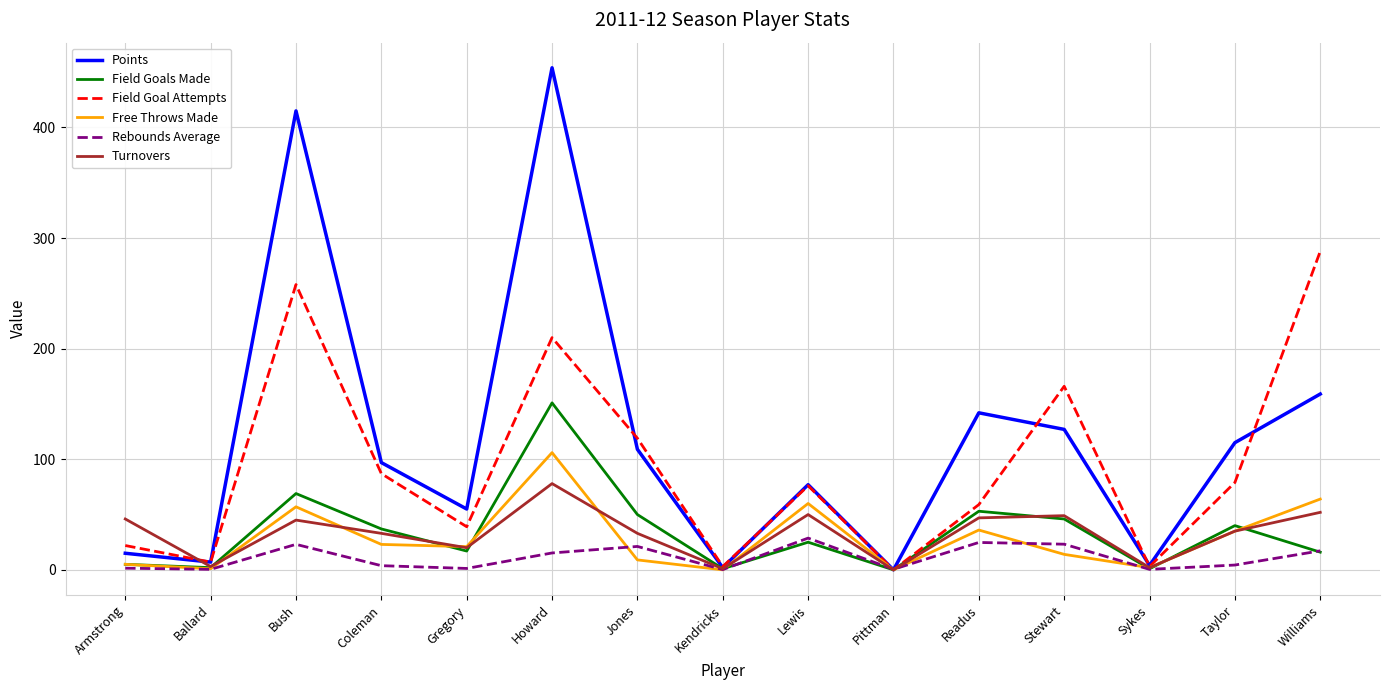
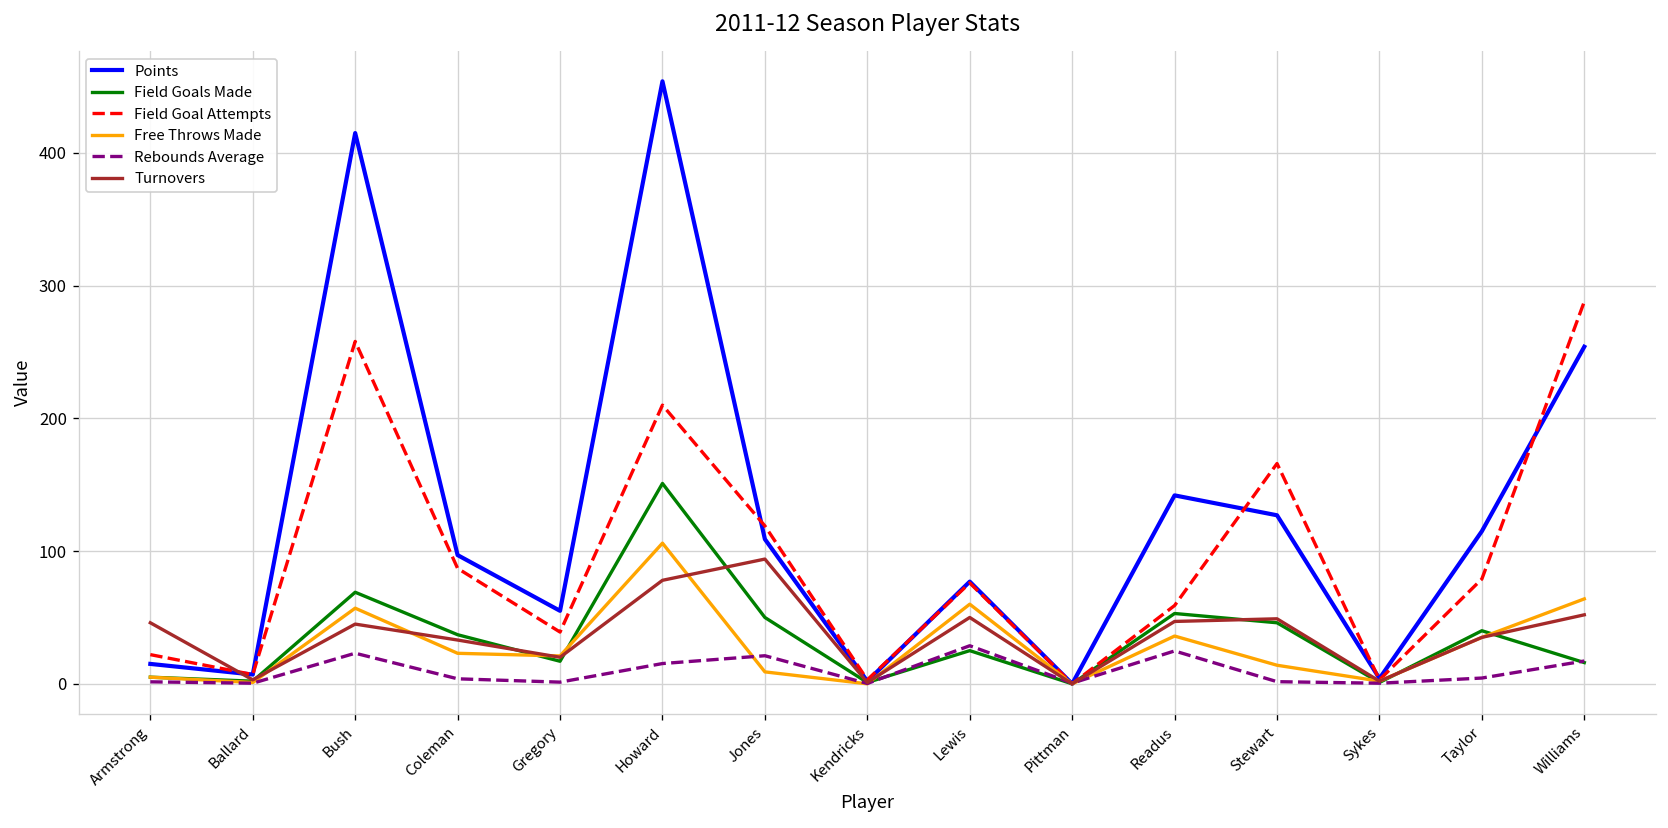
Turnovers, Jones: 33 -> 94
Rebounds Average, Stewart: 23 -> 2
Points, Williams: 159 -> 254
